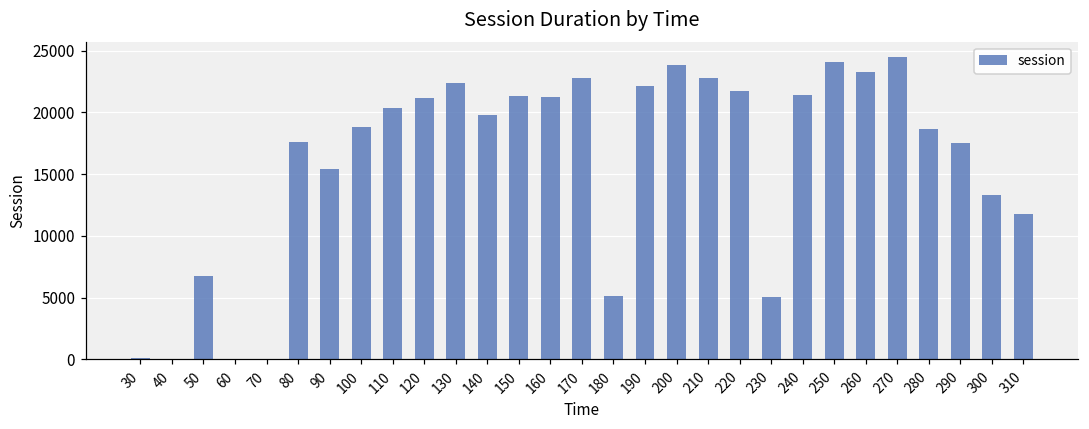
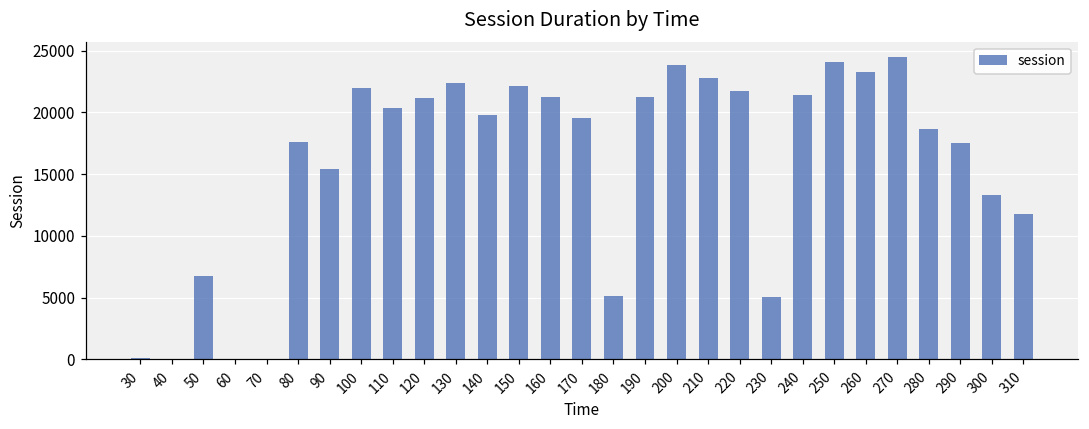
100: 18800 -> 22000
150: 21300 -> 22100
170: 22800 -> 19500
190: 22100 -> 21200
